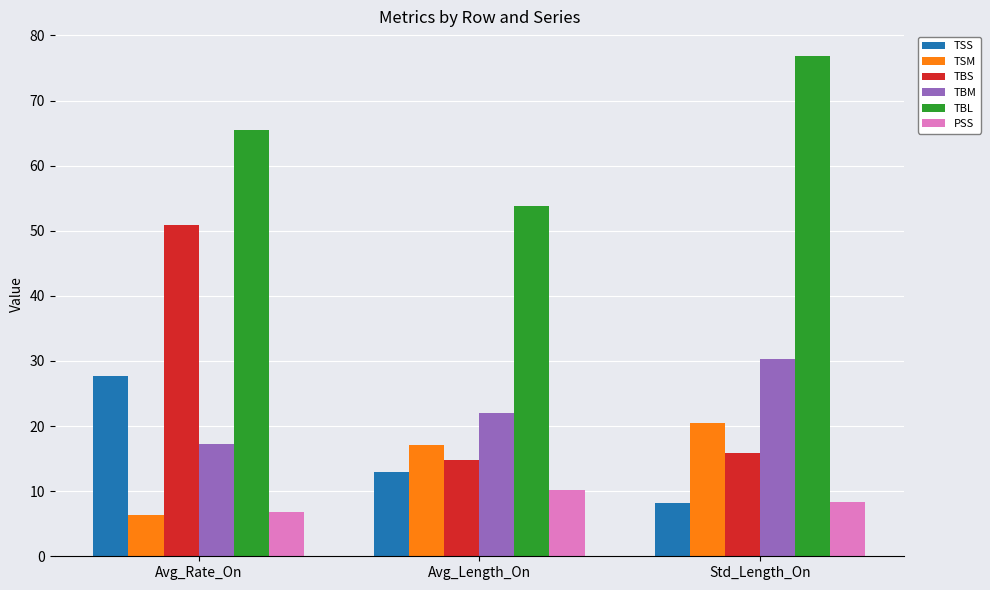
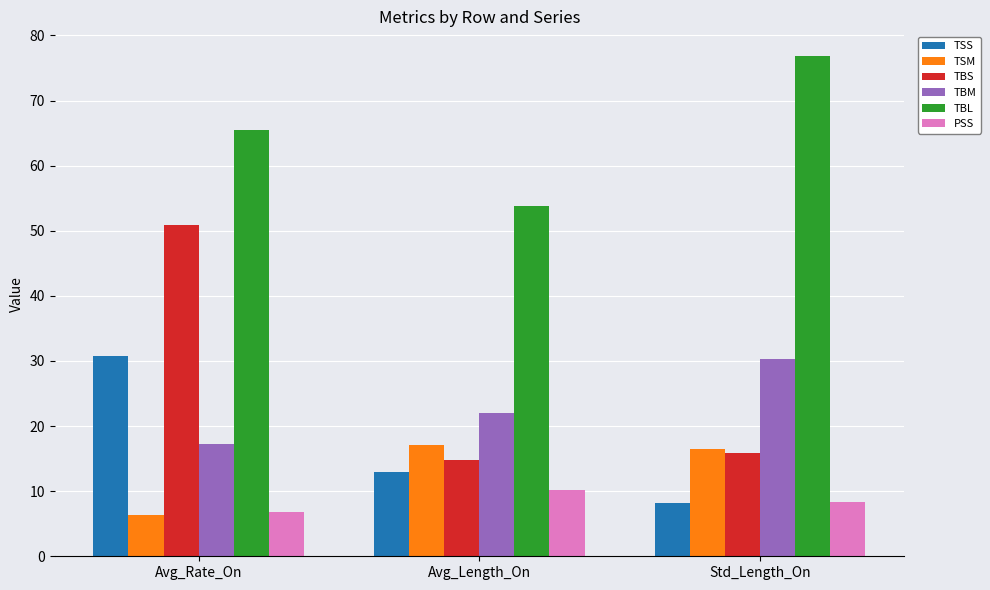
TSS, Avg_Rate_On: 28 -> 31
TSM, Std_Length_On: 21 -> 16
